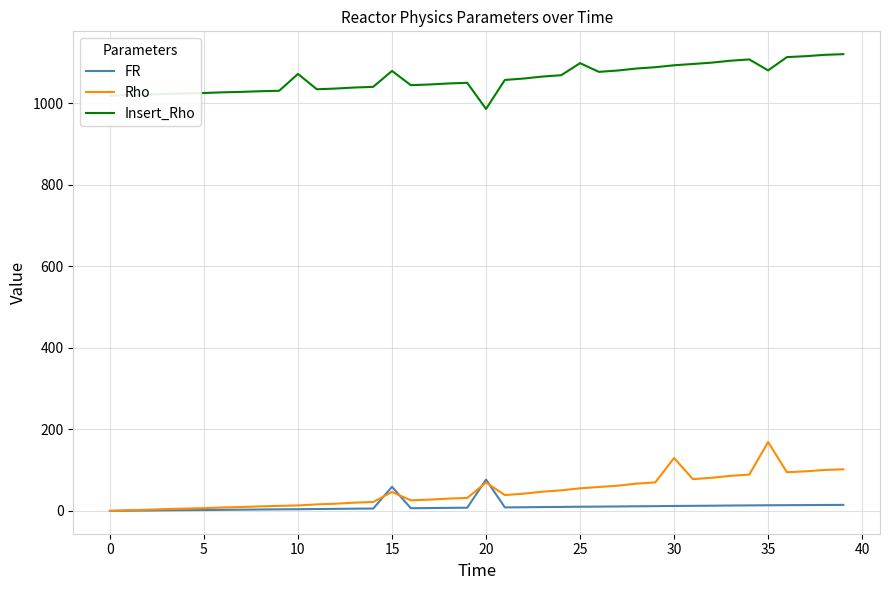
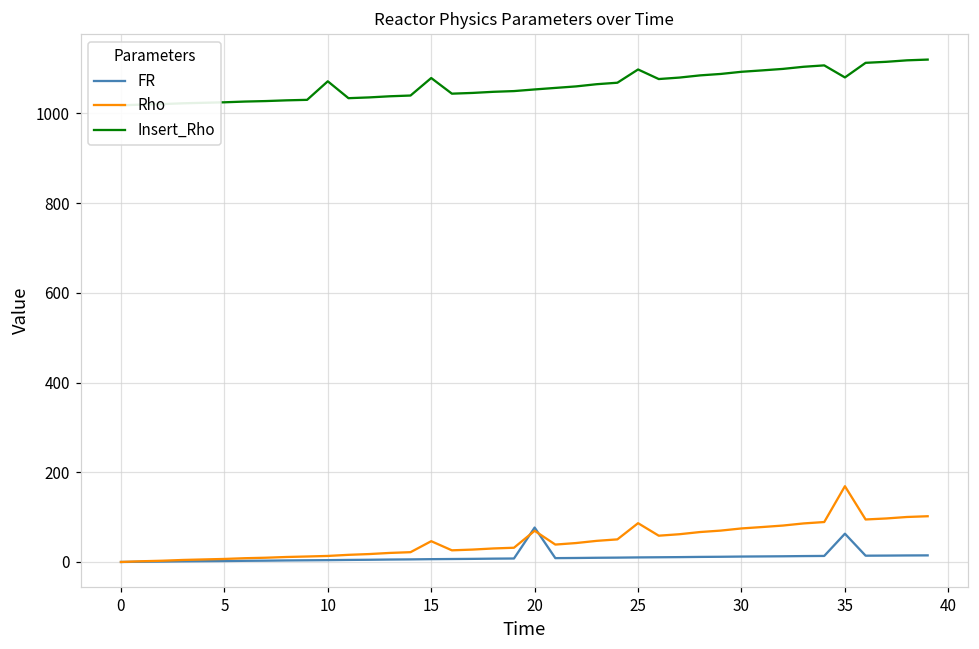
FR, 15: 60 -> 10
Insert_Rho, 20: 990 -> 1050
Rho, 25: 60 -> 90
Rho, 30: 130 -> 70
FR, 35: 10 -> 60
